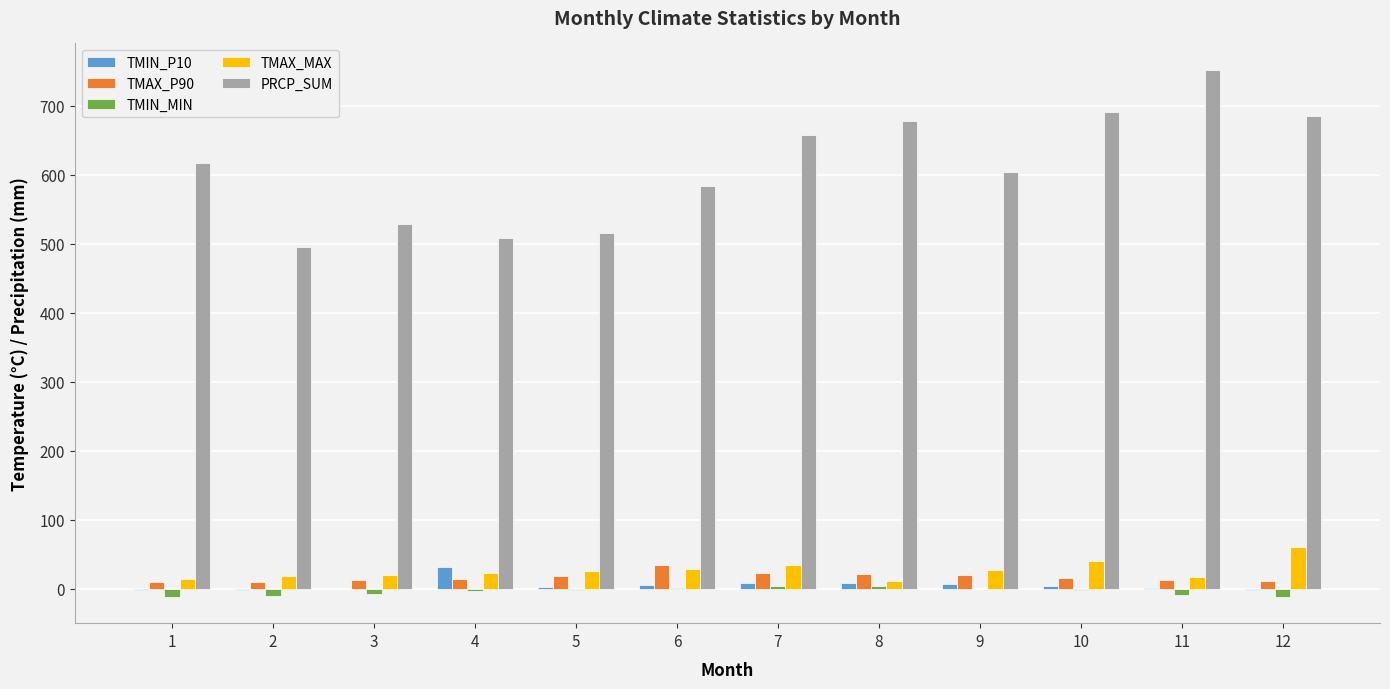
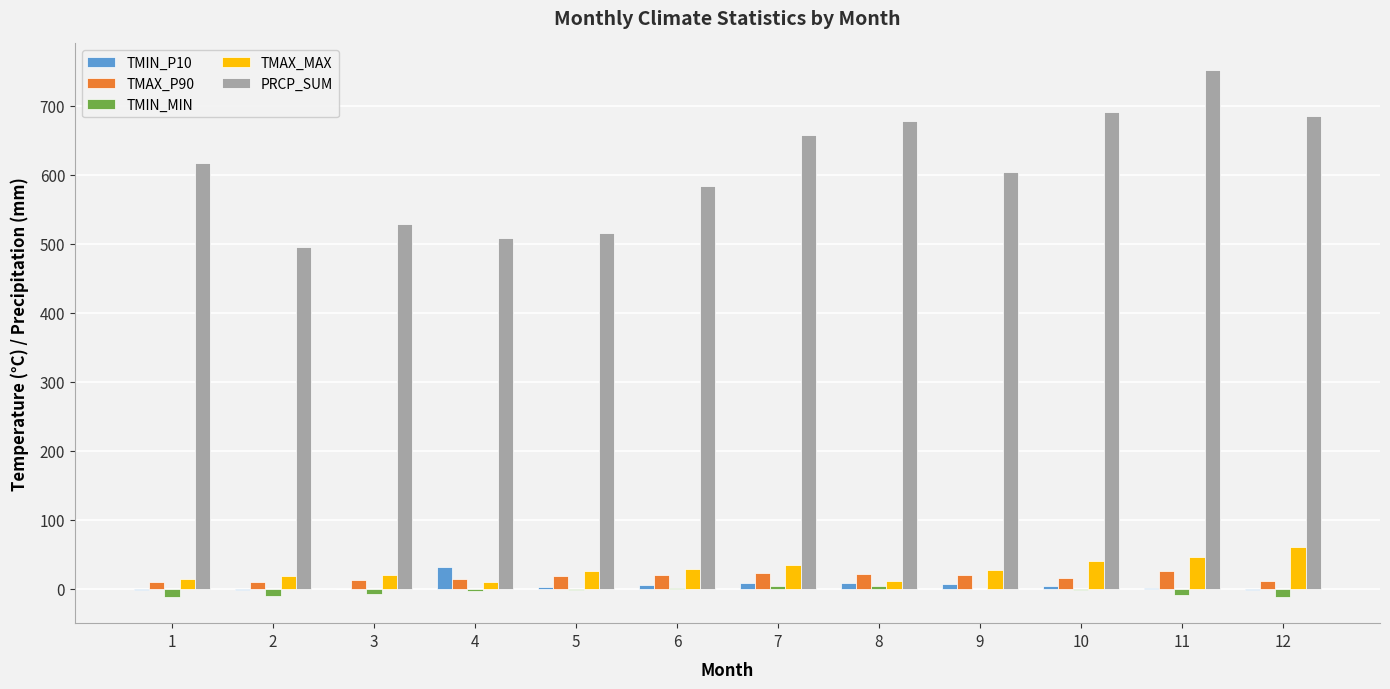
TMAX_MAX, 4: 20 -> 10
TMAX_P90, 6: 30 -> 20
TMAX_P90, 11: 10 -> 30
TMAX_MAX, 11: 20 -> 50
